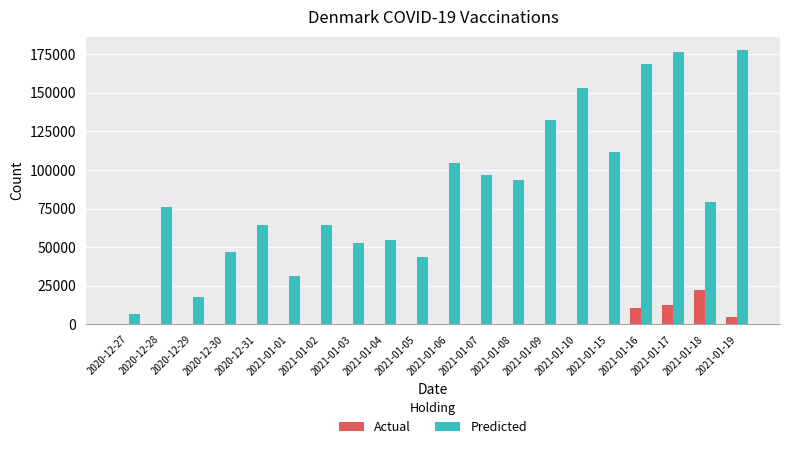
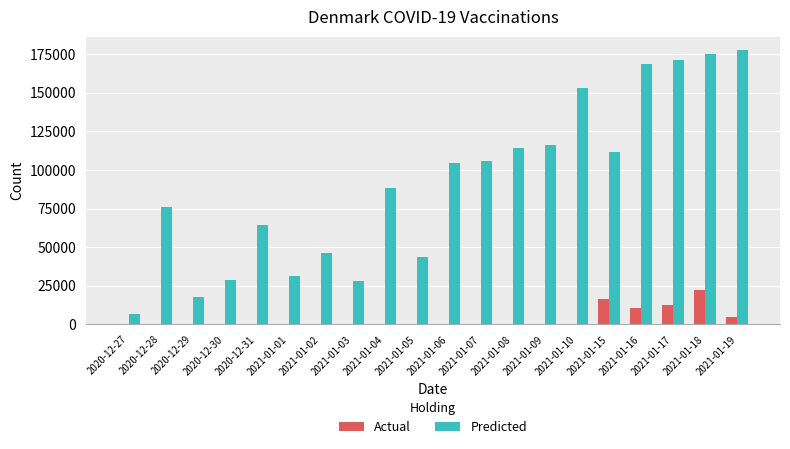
Predicted, 2020-12-30: 47000 -> 29000
Predicted, 2021-01-02: 64000 -> 46000
Predicted, 2021-01-03: 52000 -> 28000
Predicted, 2021-01-04: 55000 -> 88000
Predicted, 2021-01-07: 97000 -> 106000
Predicted, 2021-01-08: 94000 -> 114000
Predicted, 2021-01-09: 132000 -> 116000
Actual, 2021-01-15: 0 -> 17000
Predicted, 2021-01-17: 177000 -> 171000
Predicted, 2021-01-18: 79000 -> 175000
